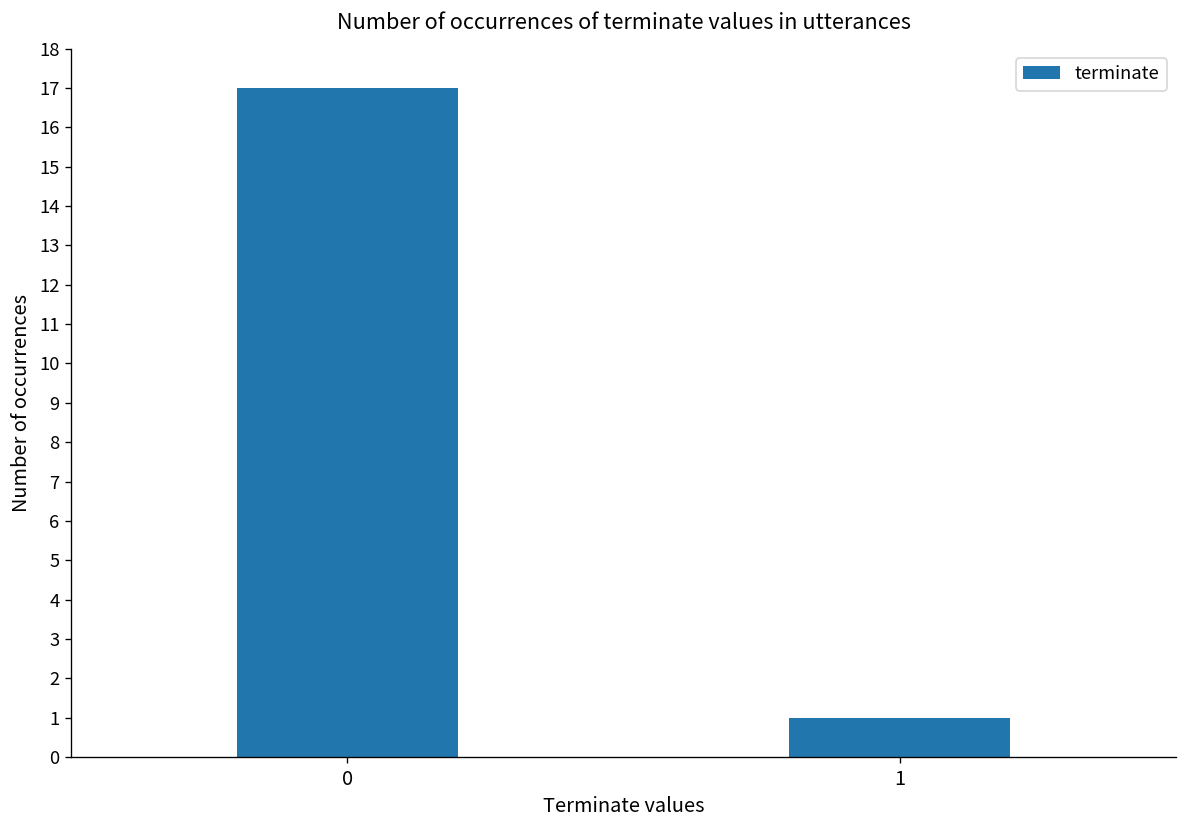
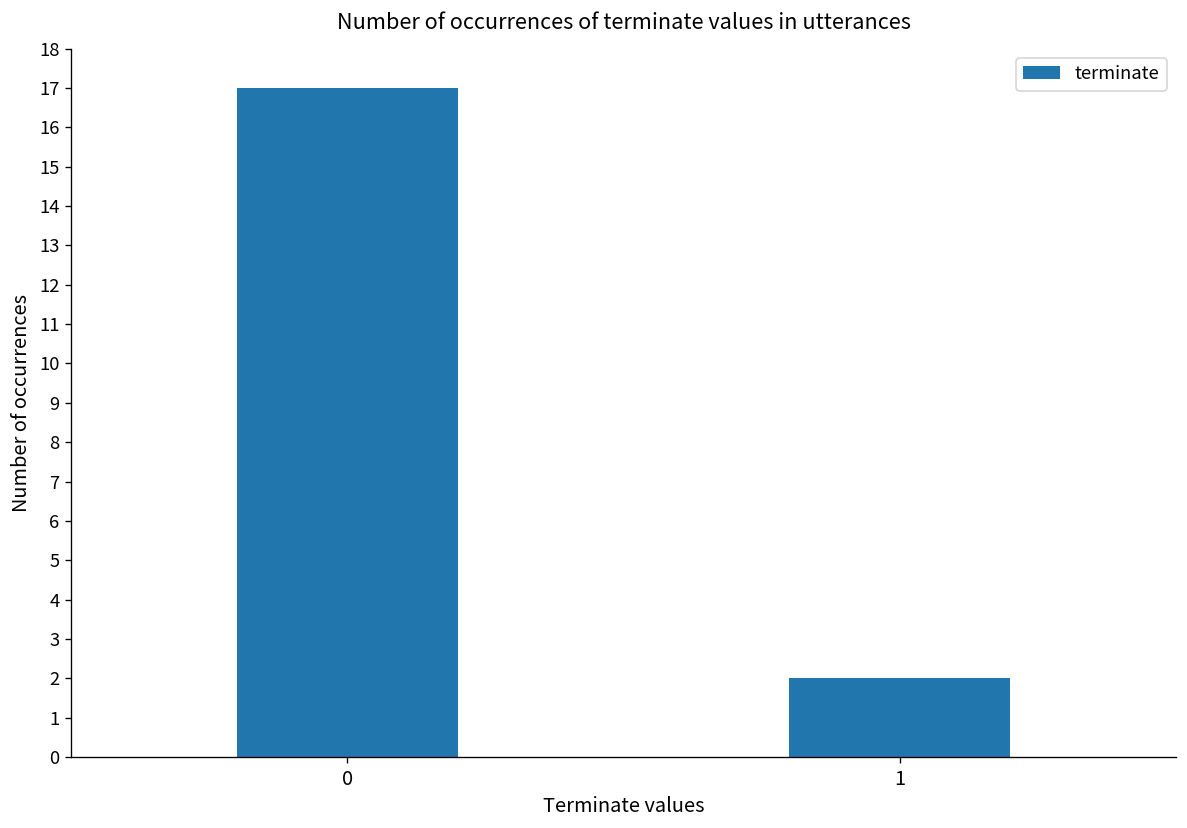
1: 1 -> 2
